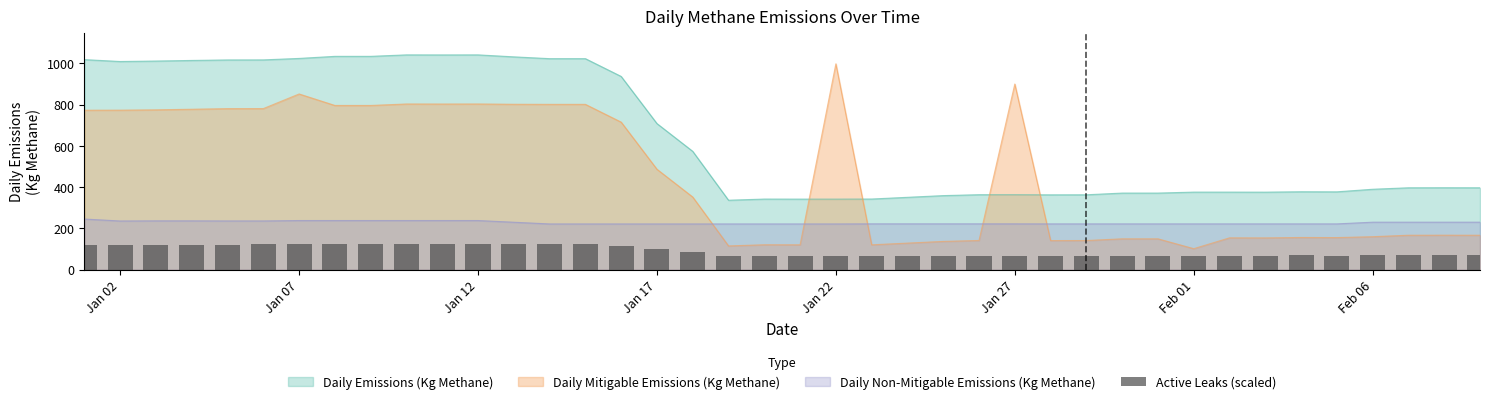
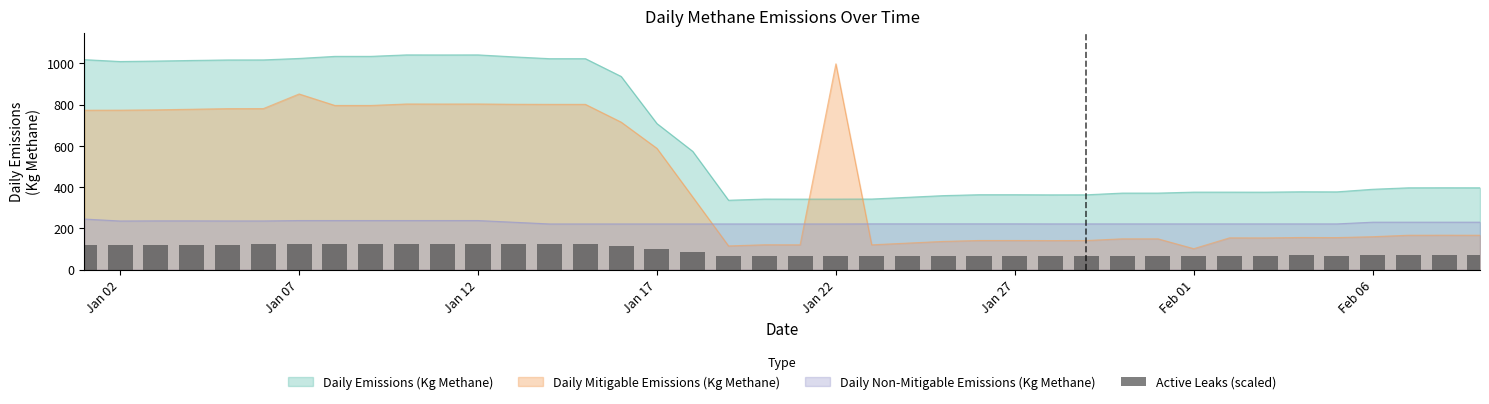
Daily Mitigable Emissions (Kg Methane), Jan 17: 490 -> 590
Daily Mitigable Emissions (Kg Methane), Jan 27: 900 -> 140
